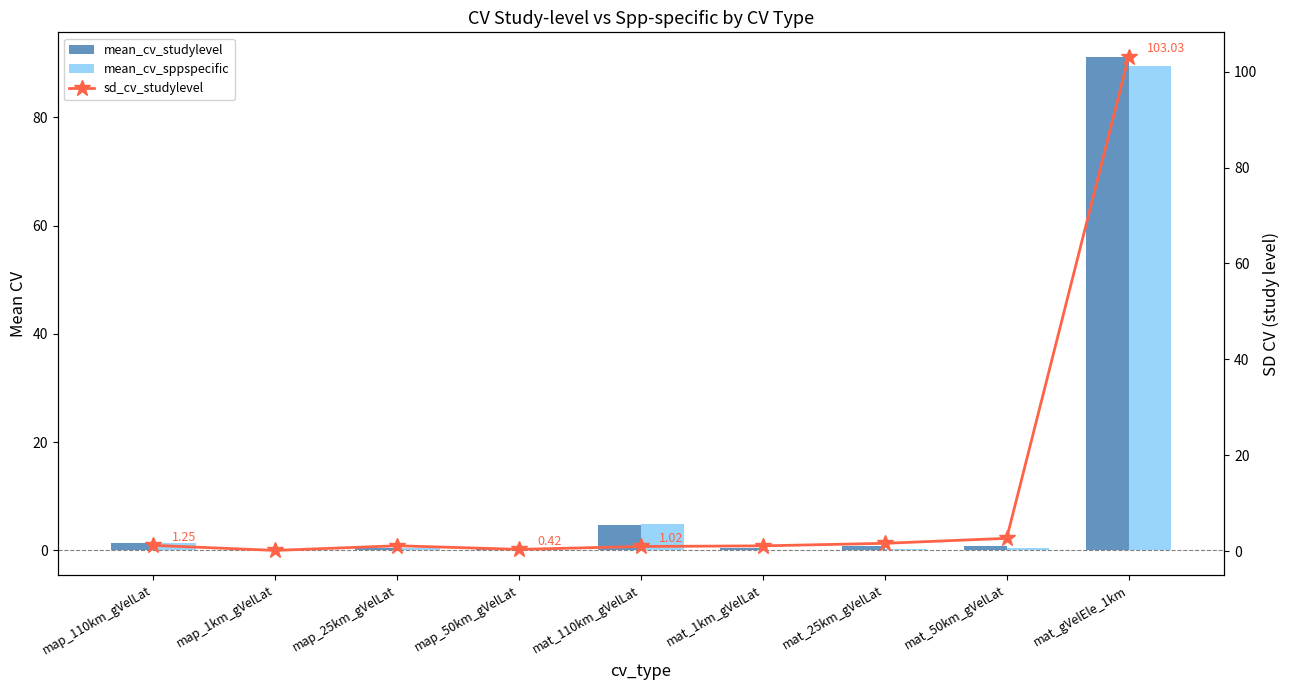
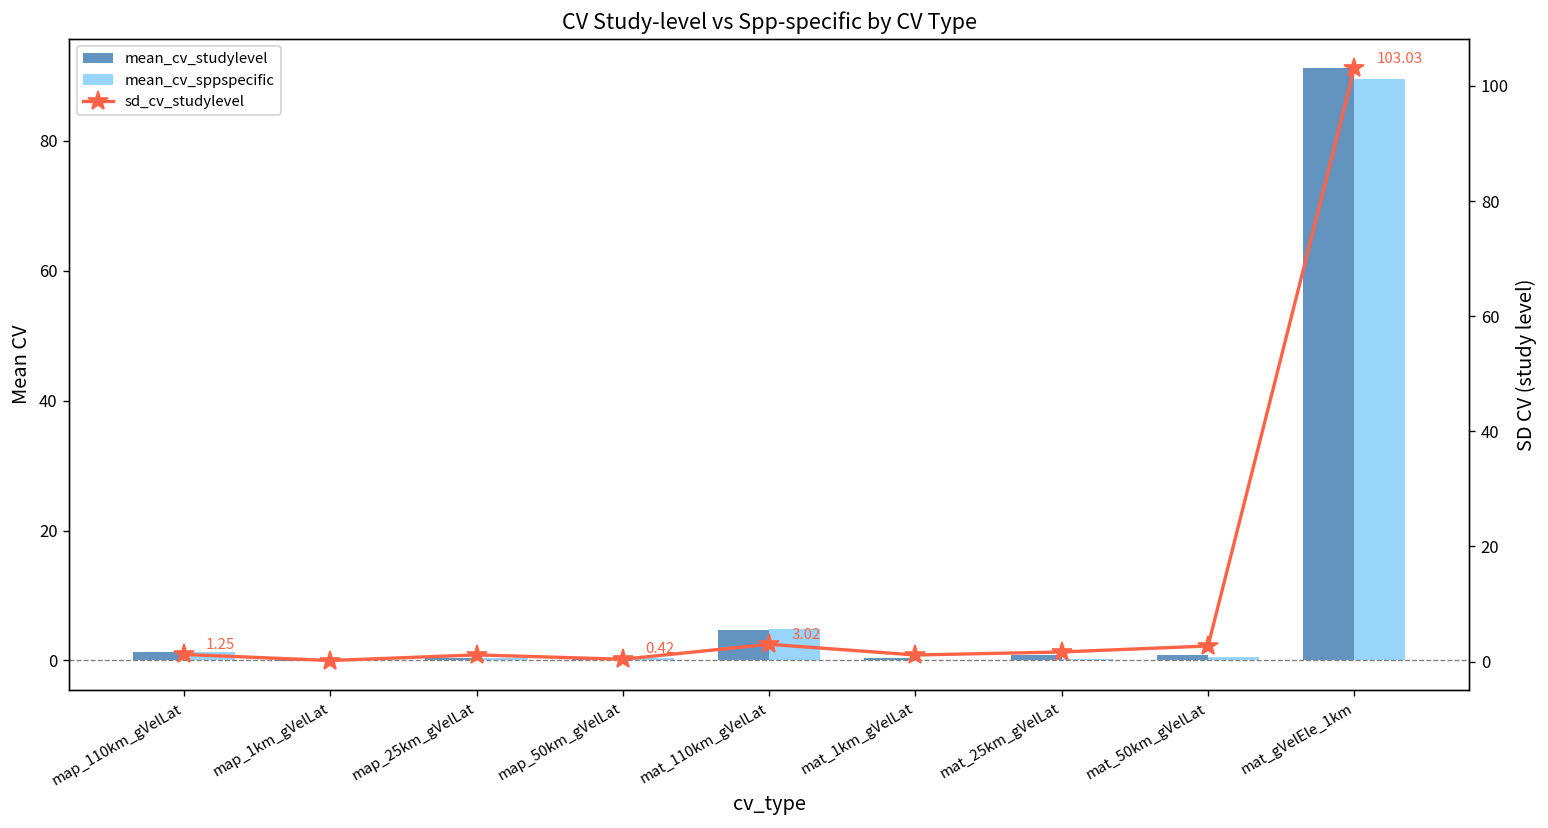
sd_cv_studylevel, mat_110km_gVelLat: 1.02 -> 3.02
